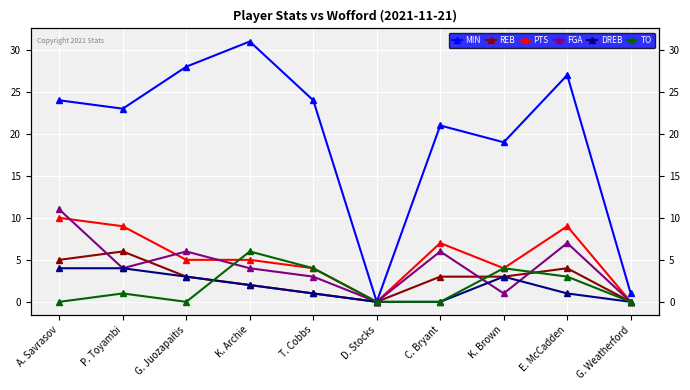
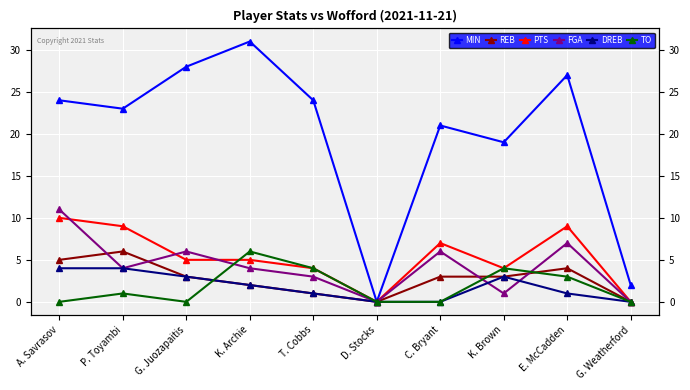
MIN, G. Weatherford: 1 -> 2
